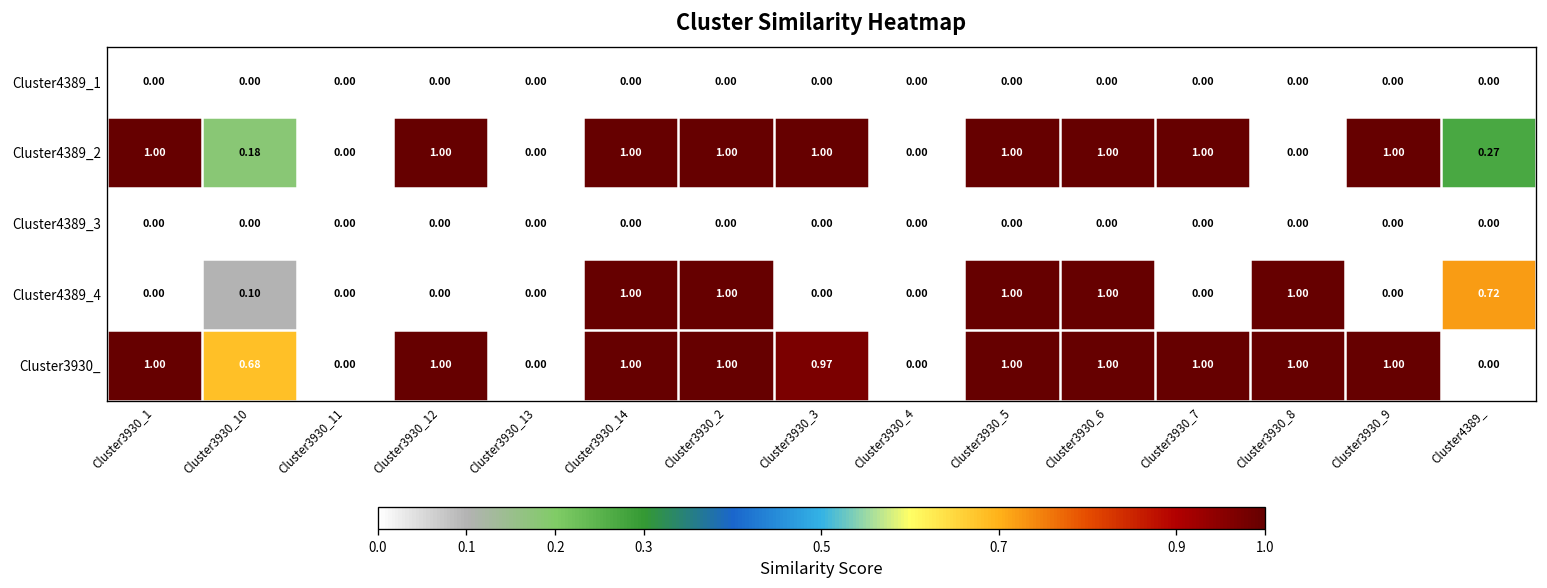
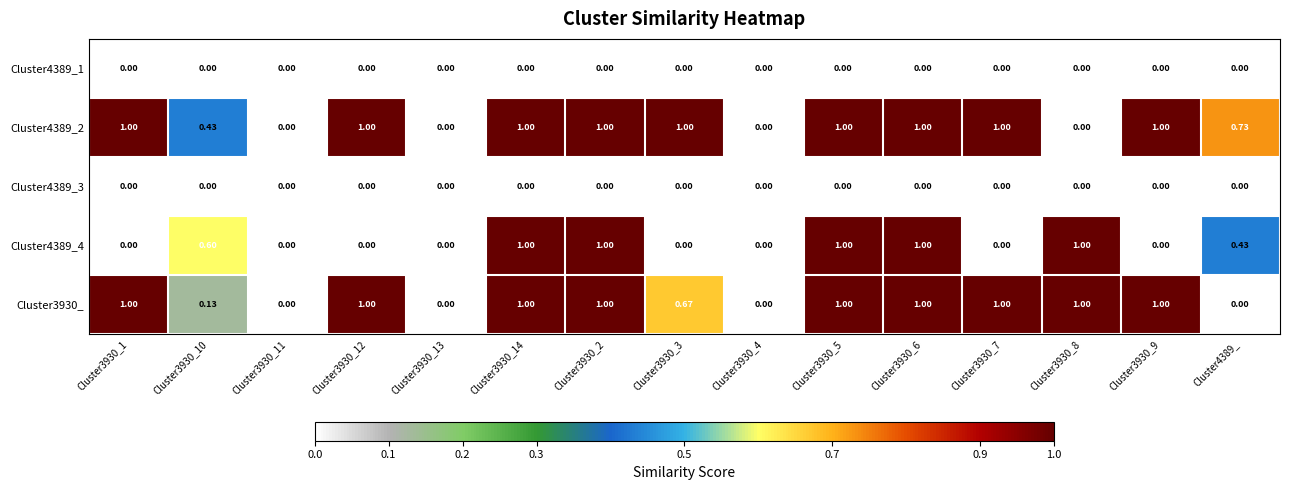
Cluster4389_2, Cluster3930_10: 0.18 -> 0.43
Cluster4389_2, Cluster4389_: 0.27 -> 0.73
Cluster4389_4, Cluster3930_10: 0.10 -> 0.60
Cluster4389_4, Cluster4389_: 0.72 -> 0.43
Cluster3930_, Cluster3930_10: 0.68 -> 0.13
Cluster3930_, Cluster3930_3: 0.97 -> 0.67
